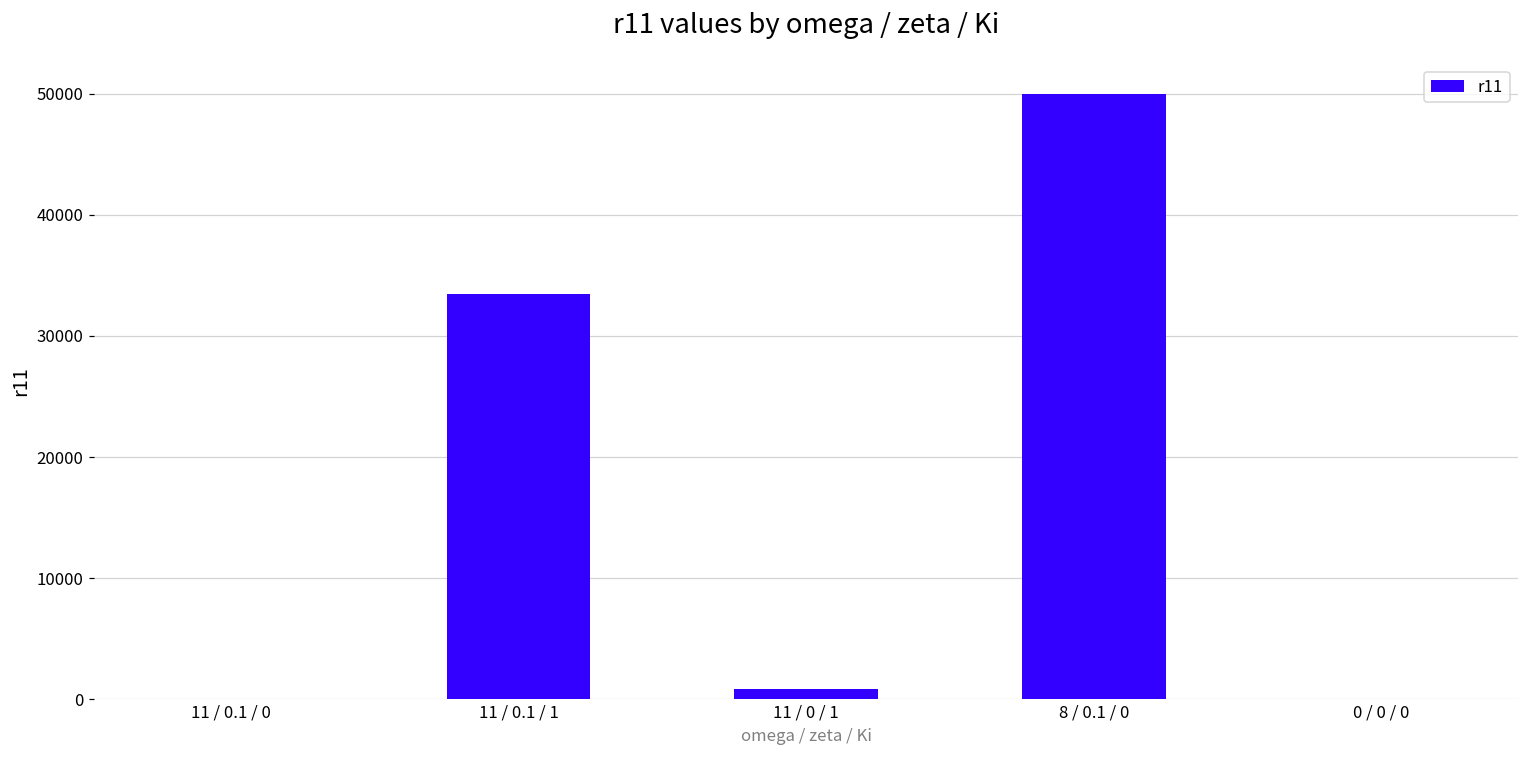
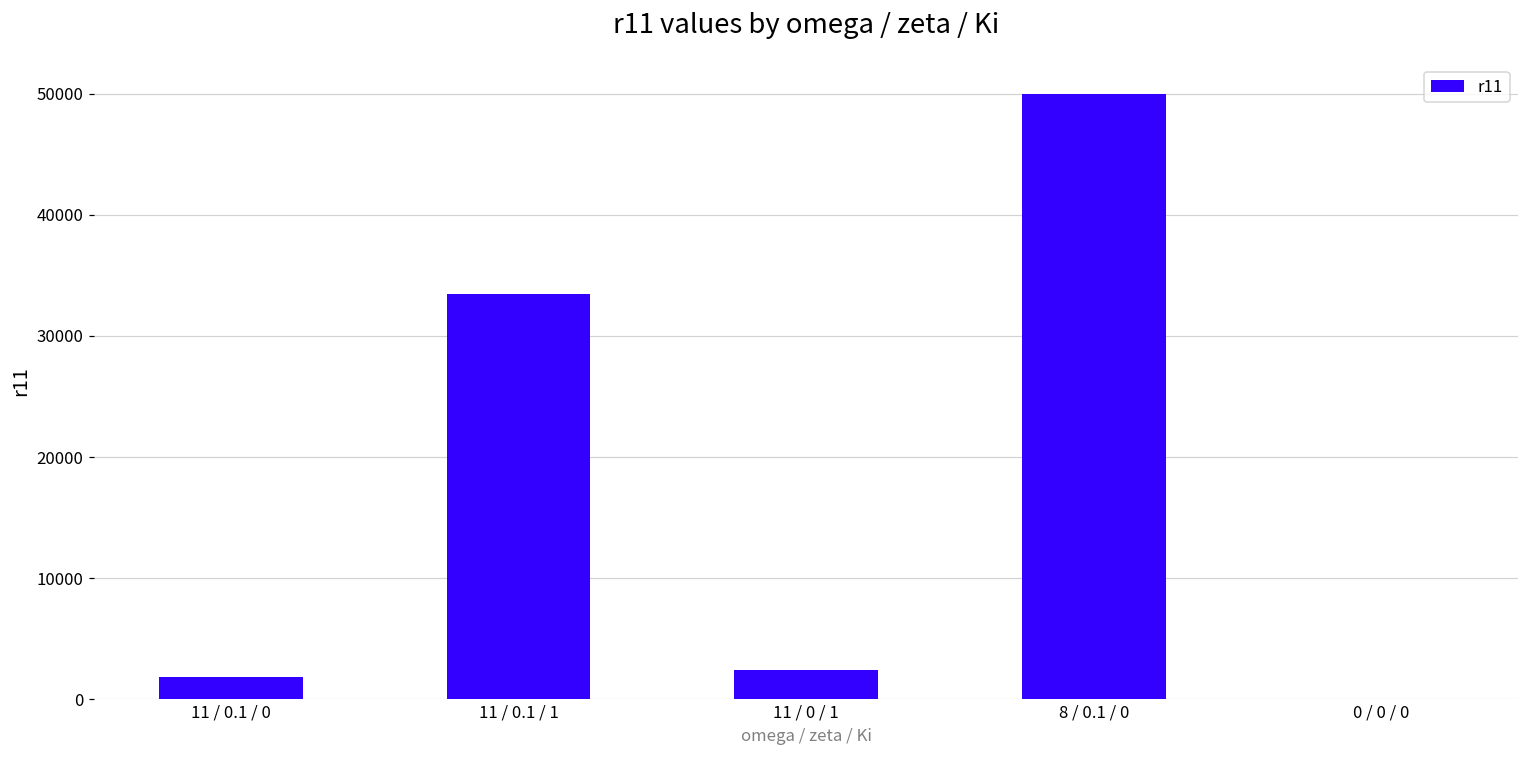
11 / 0.1 / 0: 0 -> 1800
11 / 0 / 1: 800 -> 2400
